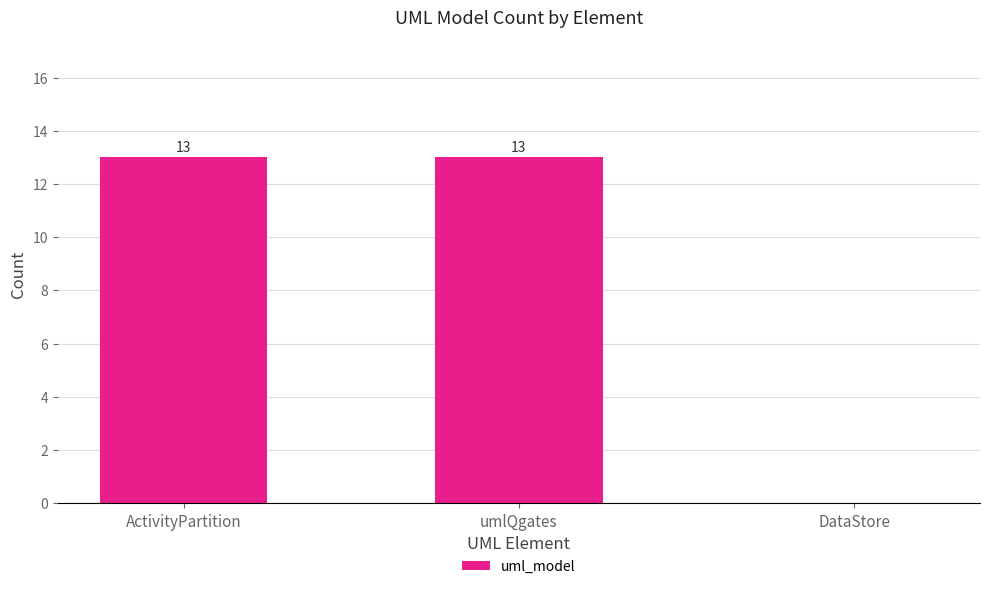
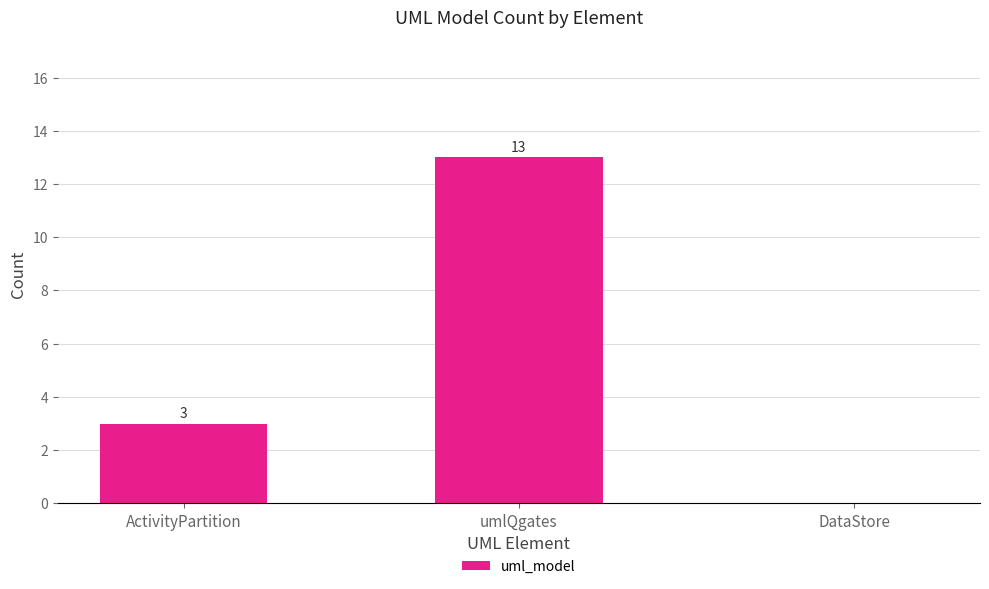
ActivityPartition: 13 -> 3
